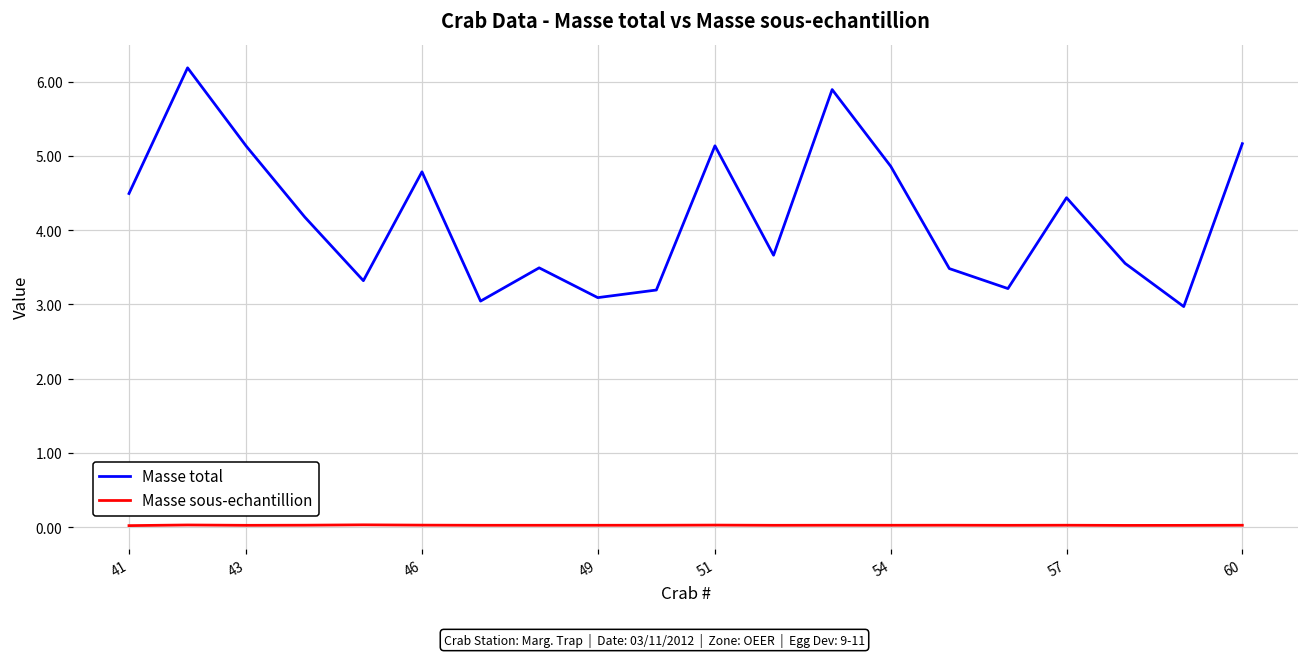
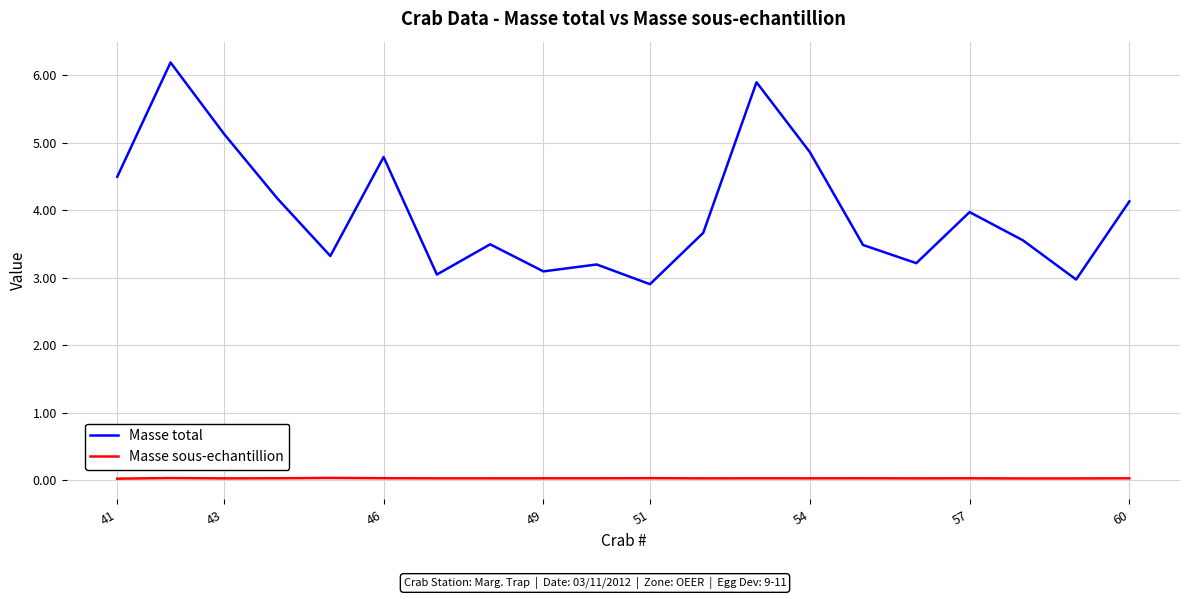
Masse total, 51: 5.1 -> 2.9
Masse total, 57: 4.4 -> 4.0
Masse total, 60: 5.2 -> 4.1
